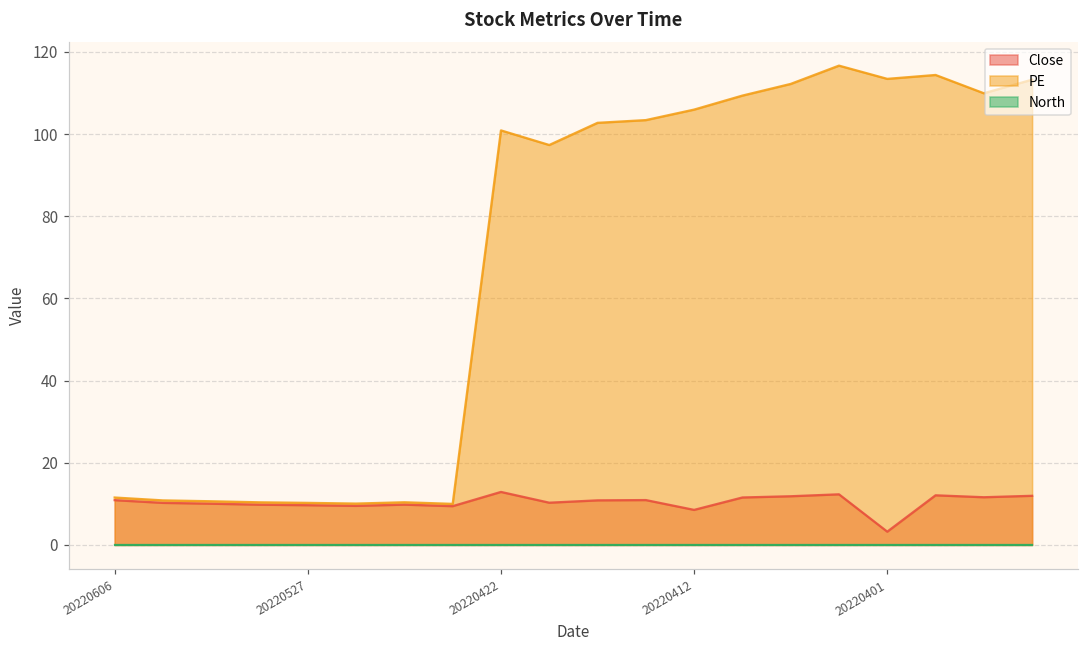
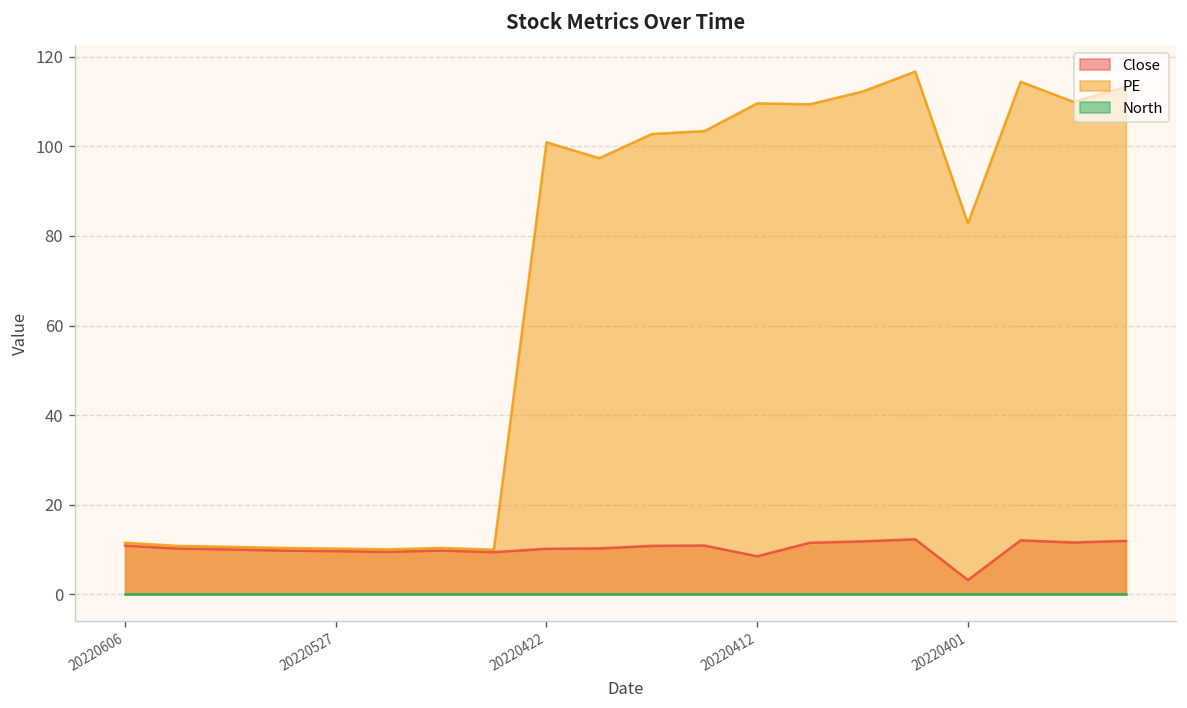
Close, 20220422: 13 -> 10
PE, 20220412: 106 -> 110
PE, 20220401: 113 -> 83
